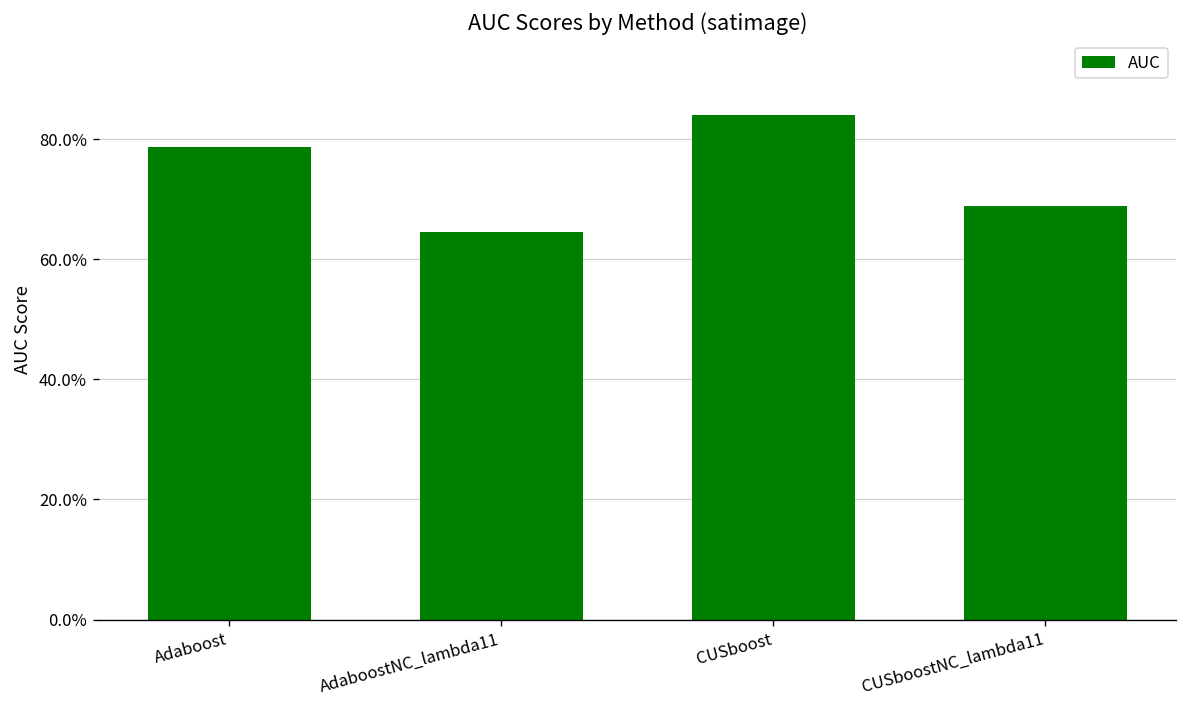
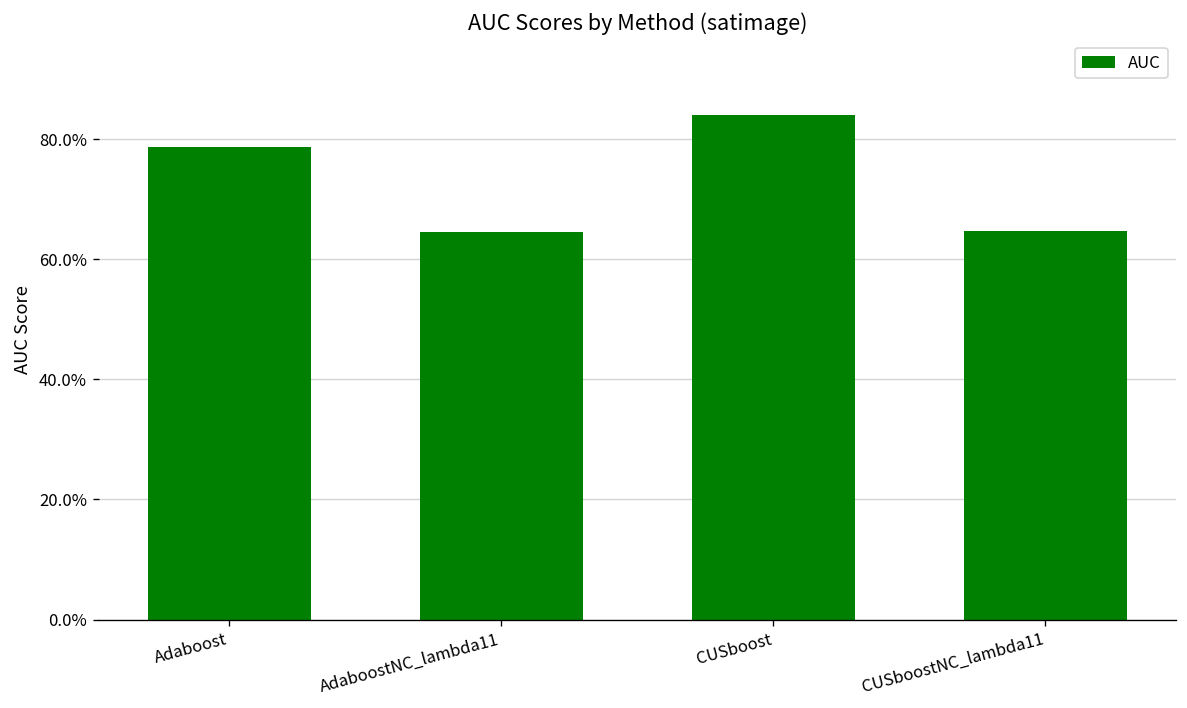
CUSboostNC_lambda11: 69% -> 65%
